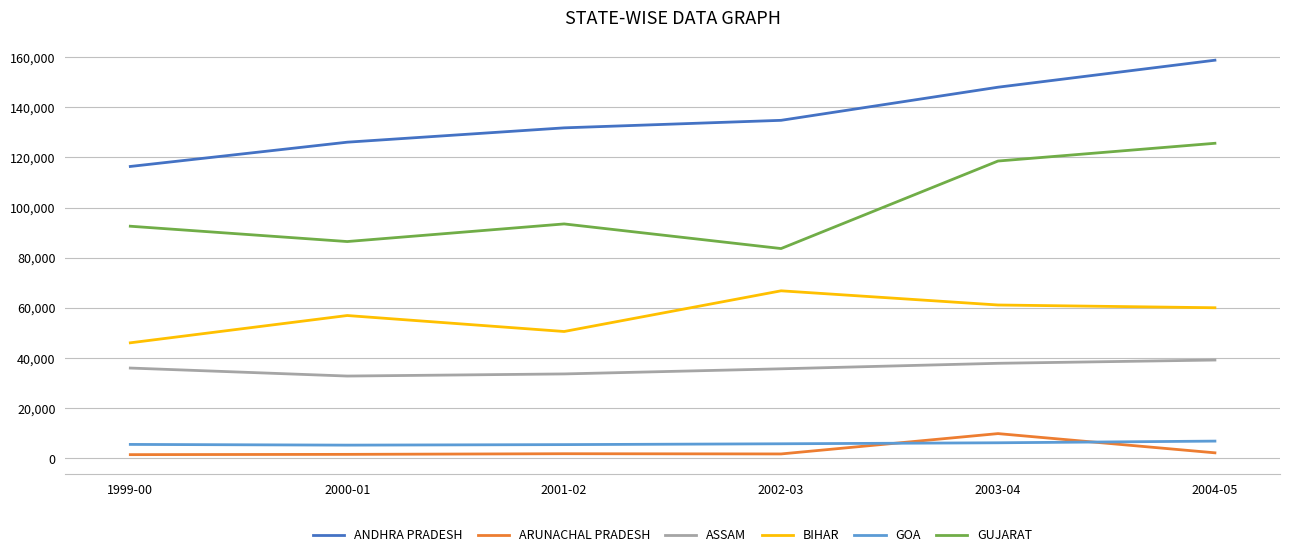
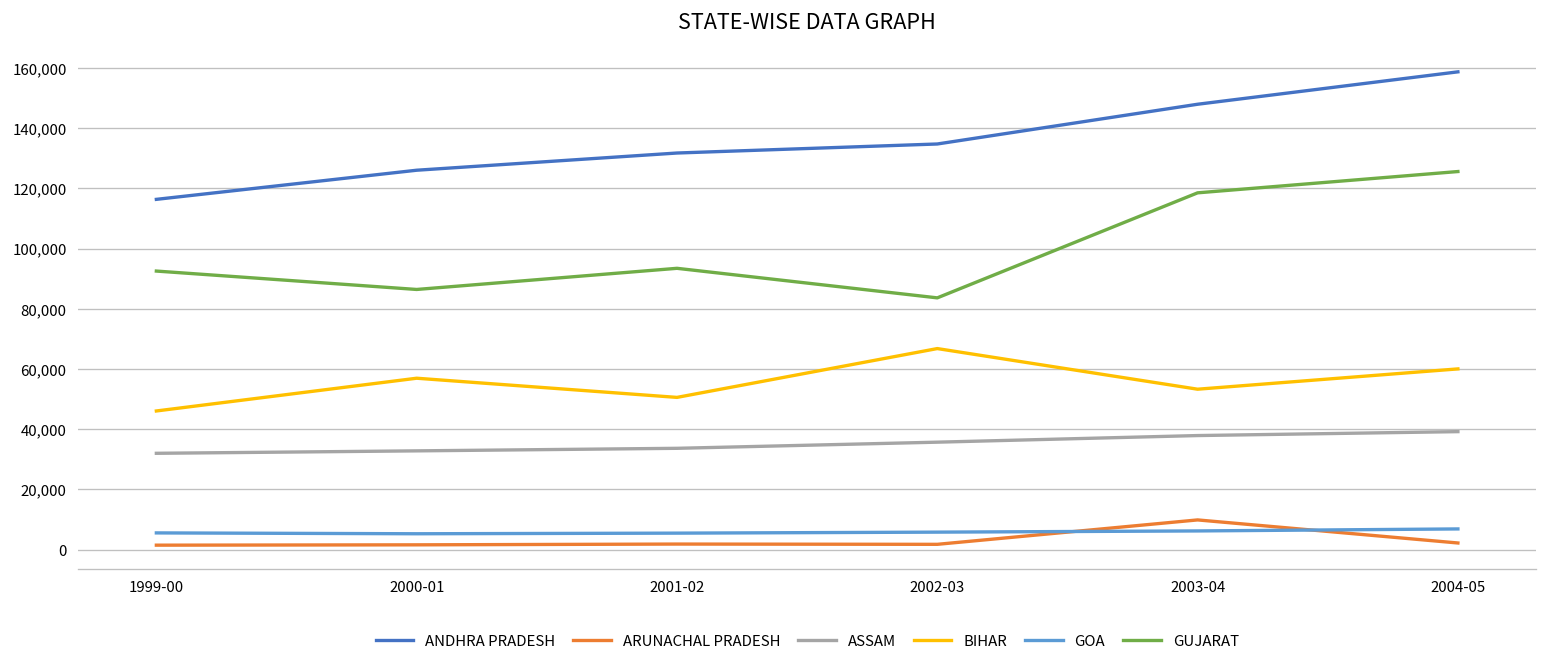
ASSAM, 1999-00: 36,000 -> 32,000
BIHAR, 2003-04: 61,000 -> 53,000
